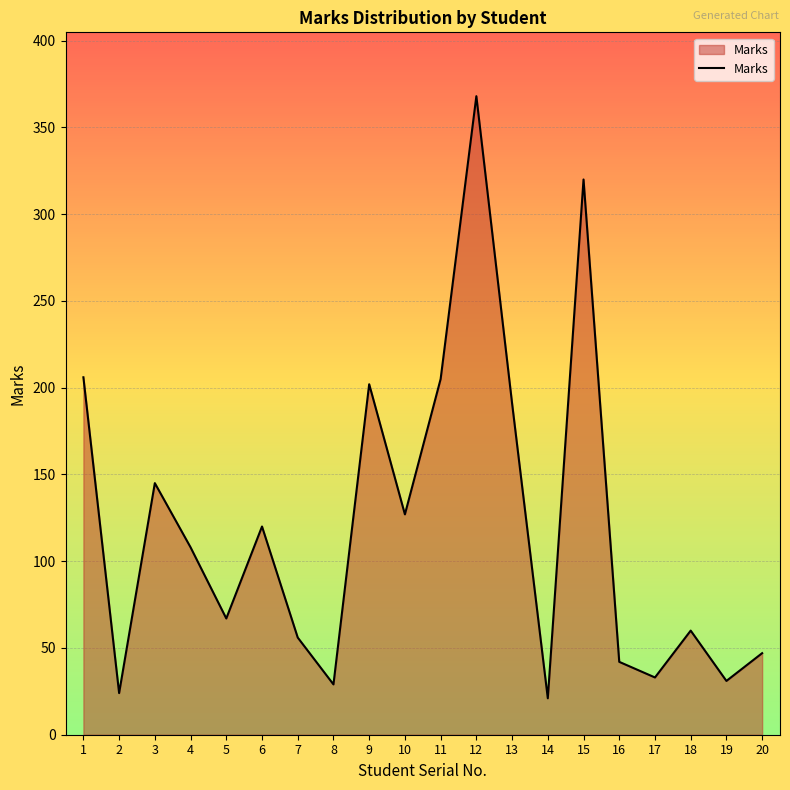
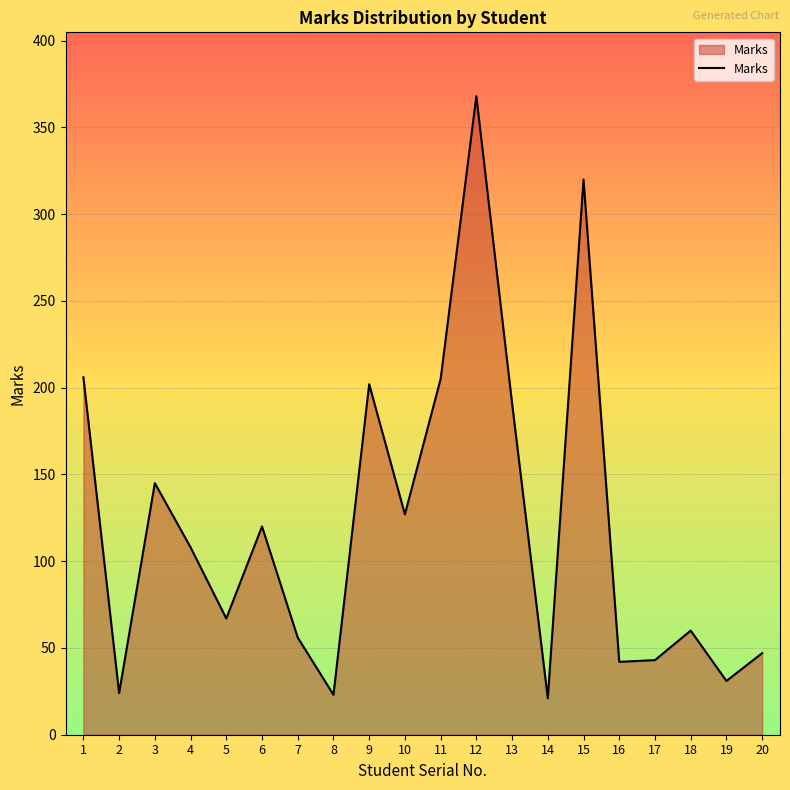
8: 29 -> 23
17: 33 -> 43
